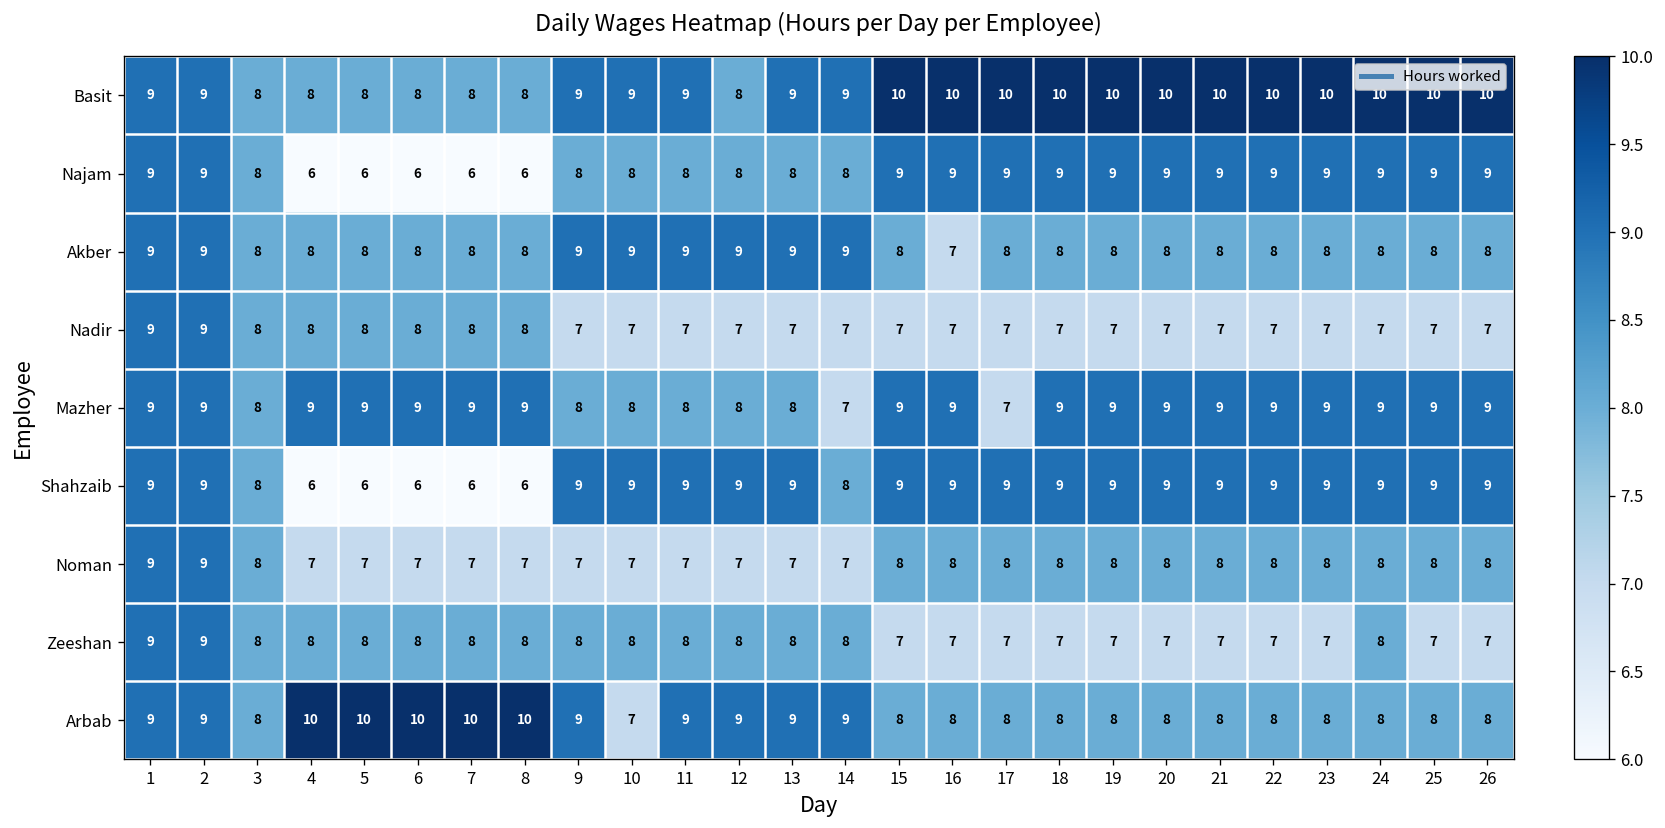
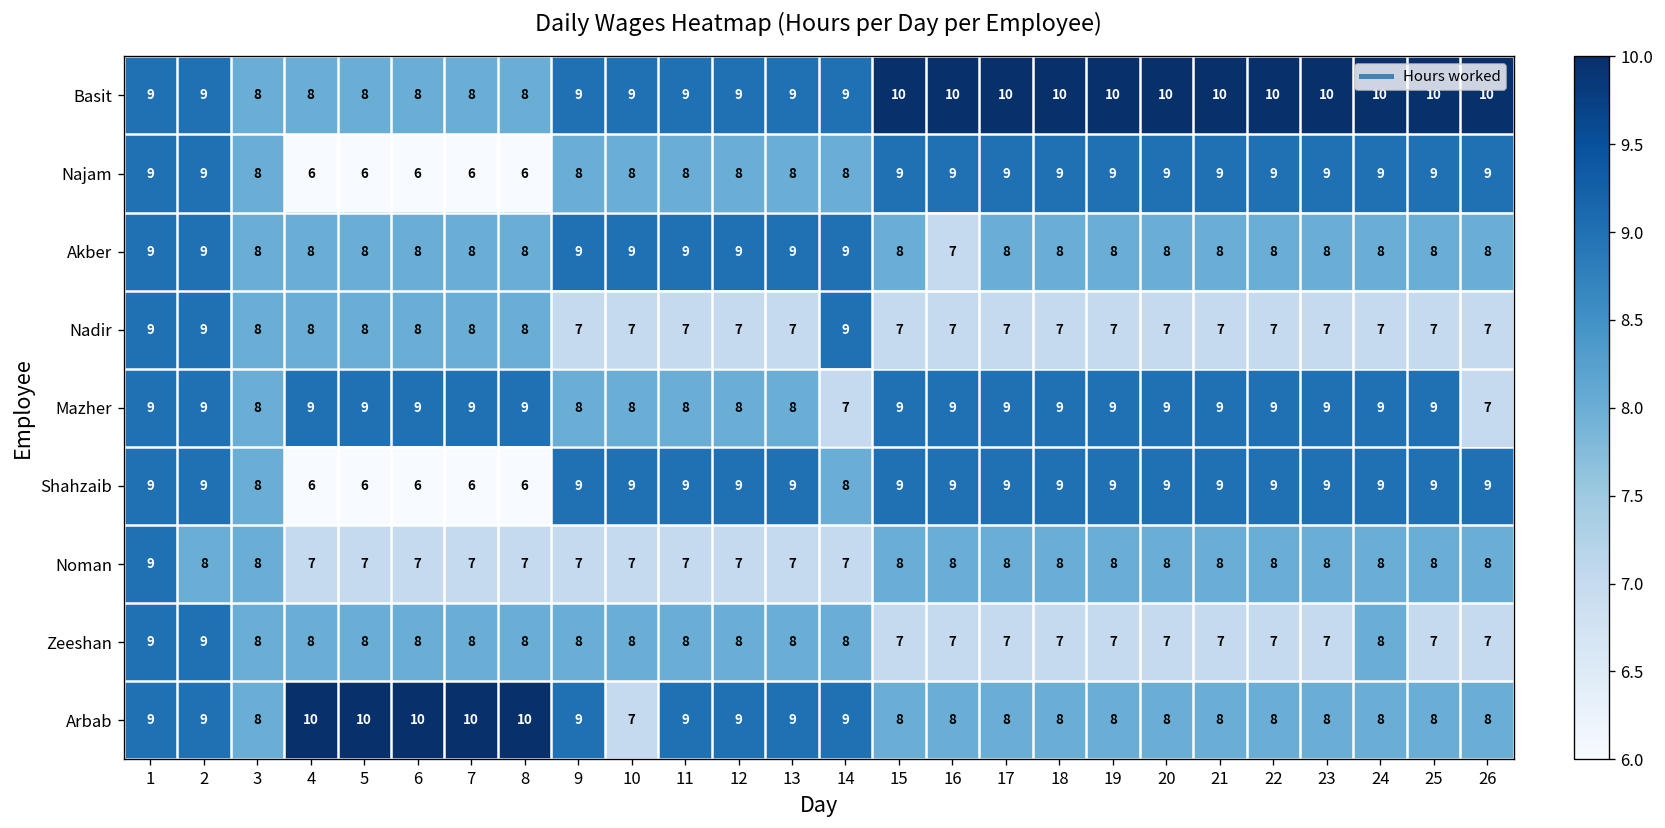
Basit, 12: 8 -> 9
Nadir, 14: 7 -> 9
Mazher, 17: 7 -> 9
Mazher, 26: 9 -> 7
Noman, 2: 9 -> 8
